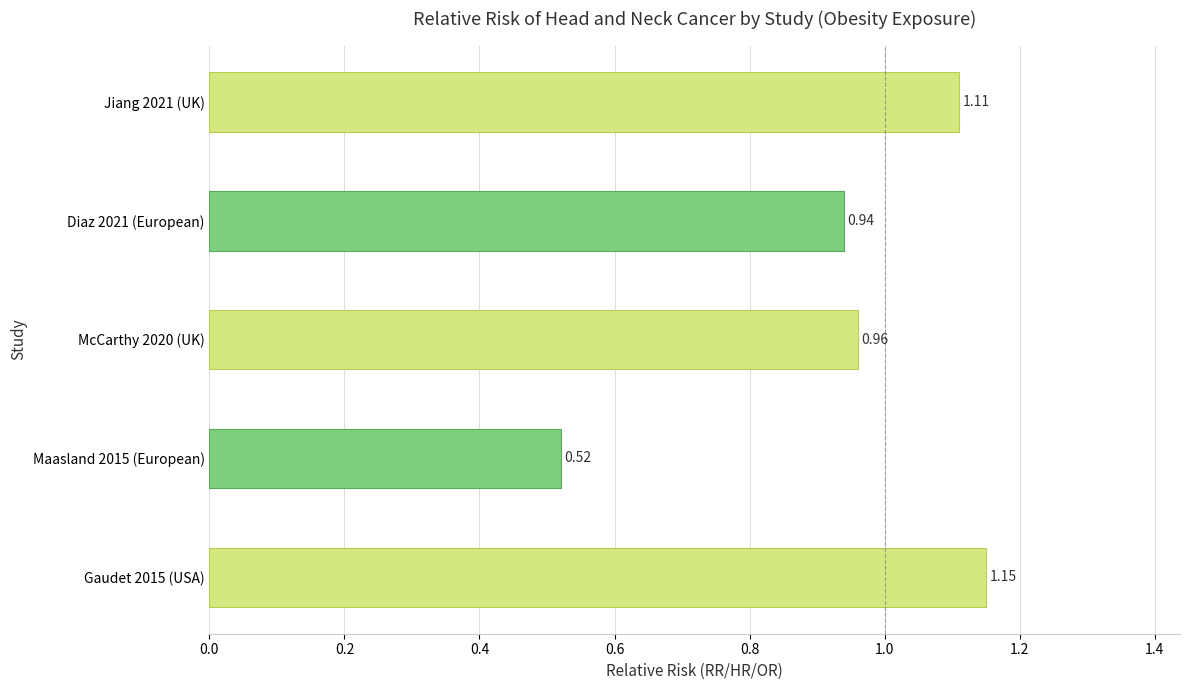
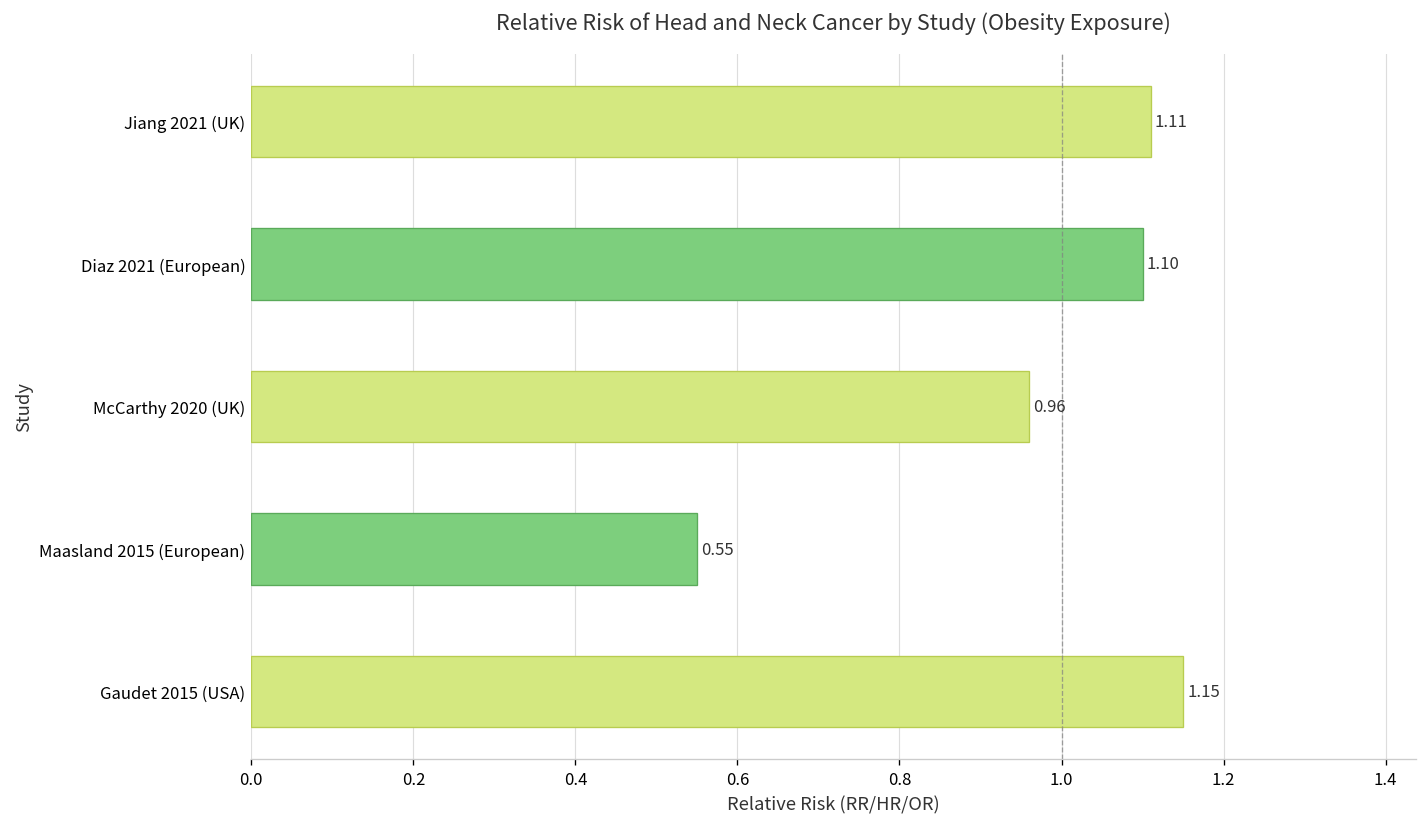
Diaz 2021 (European): 0.94 -> 1.10
Maasland 2015 (European): 0.52 -> 0.55
